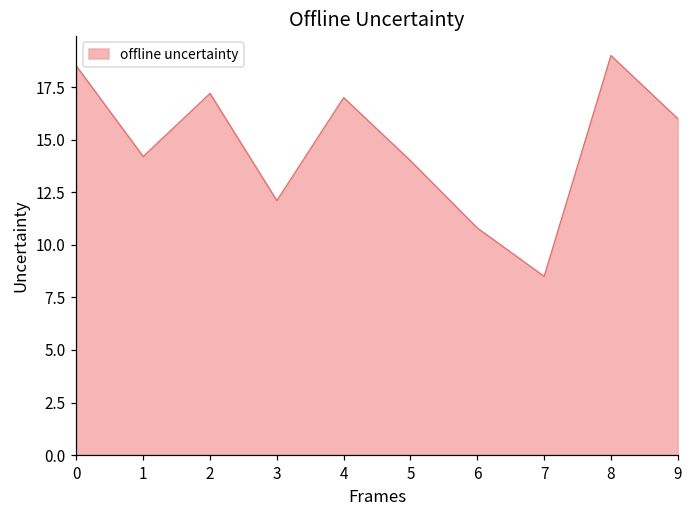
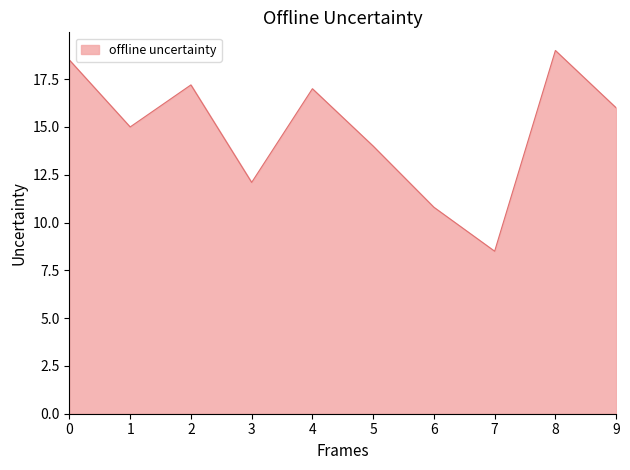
1: 14.2 -> 15.0
